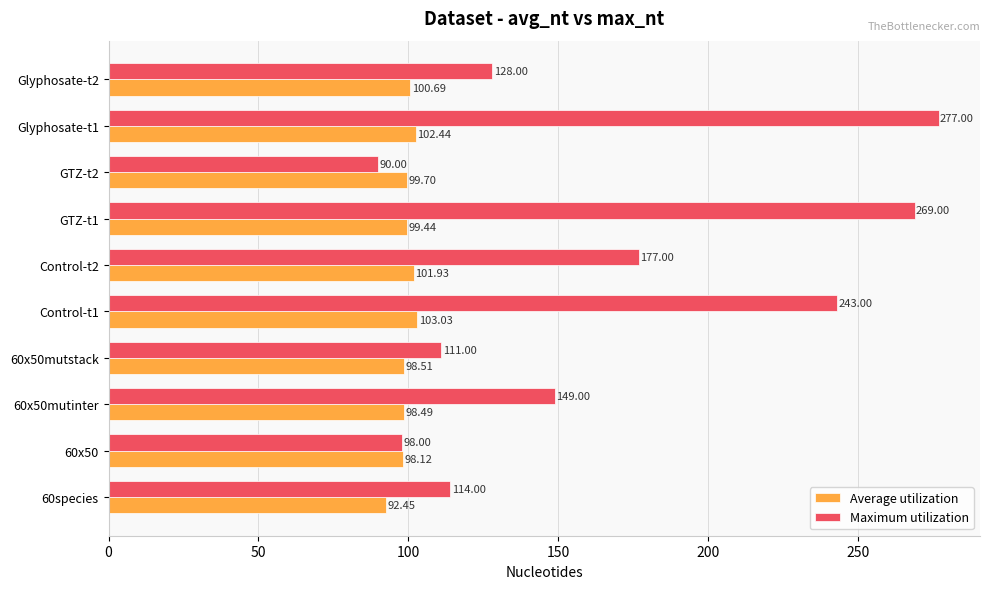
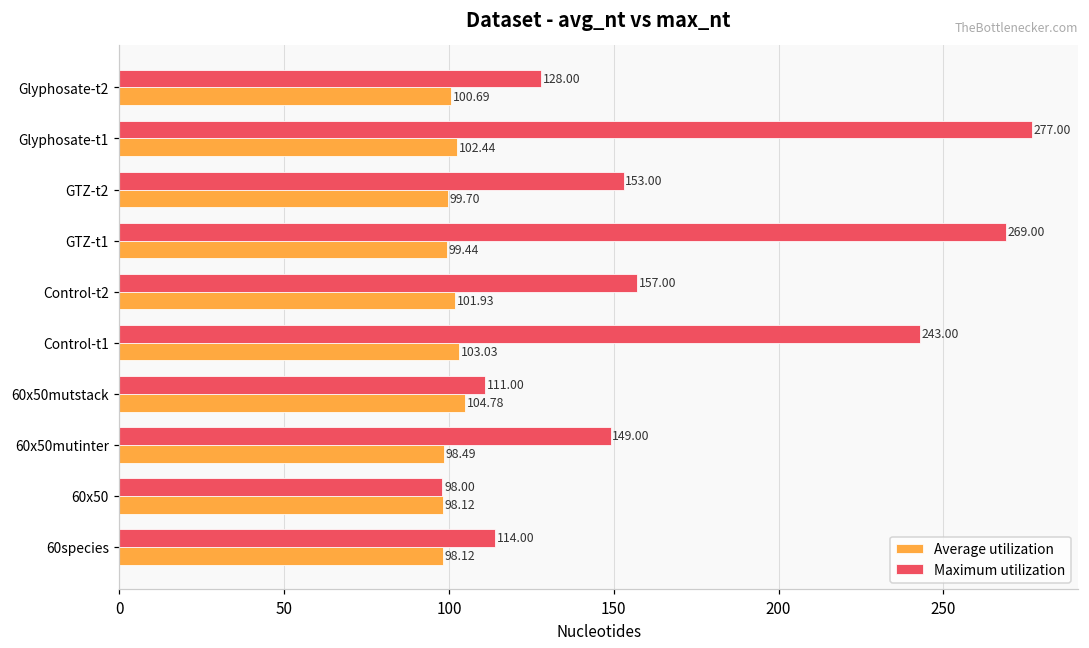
Maximum utilization, GTZ-t2: 90.00 -> 153.00
Maximum utilization, Control-t2: 177.00 -> 157.00
Average utilization, 60x50mutstack: 98.51 -> 104.78
Average utilization, 60species: 92.45 -> 98.12
